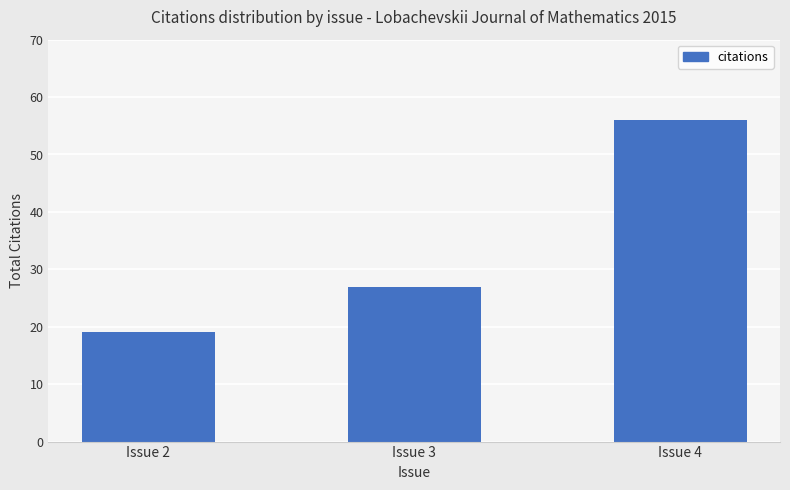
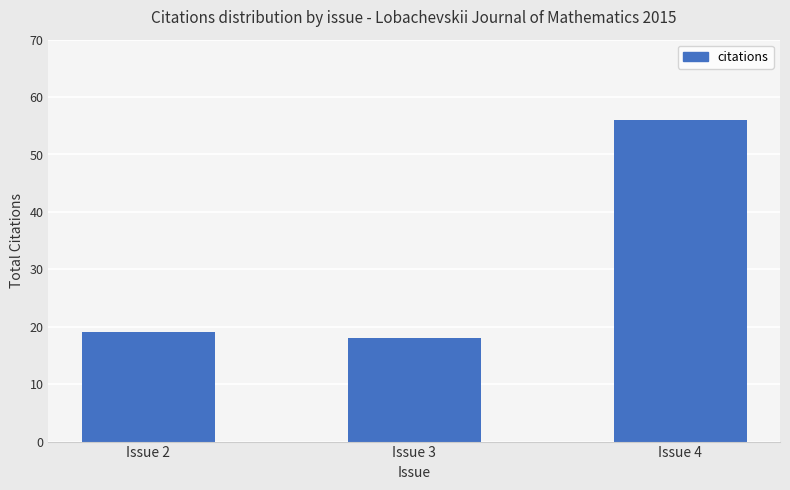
Issue 3: 27 -> 18
